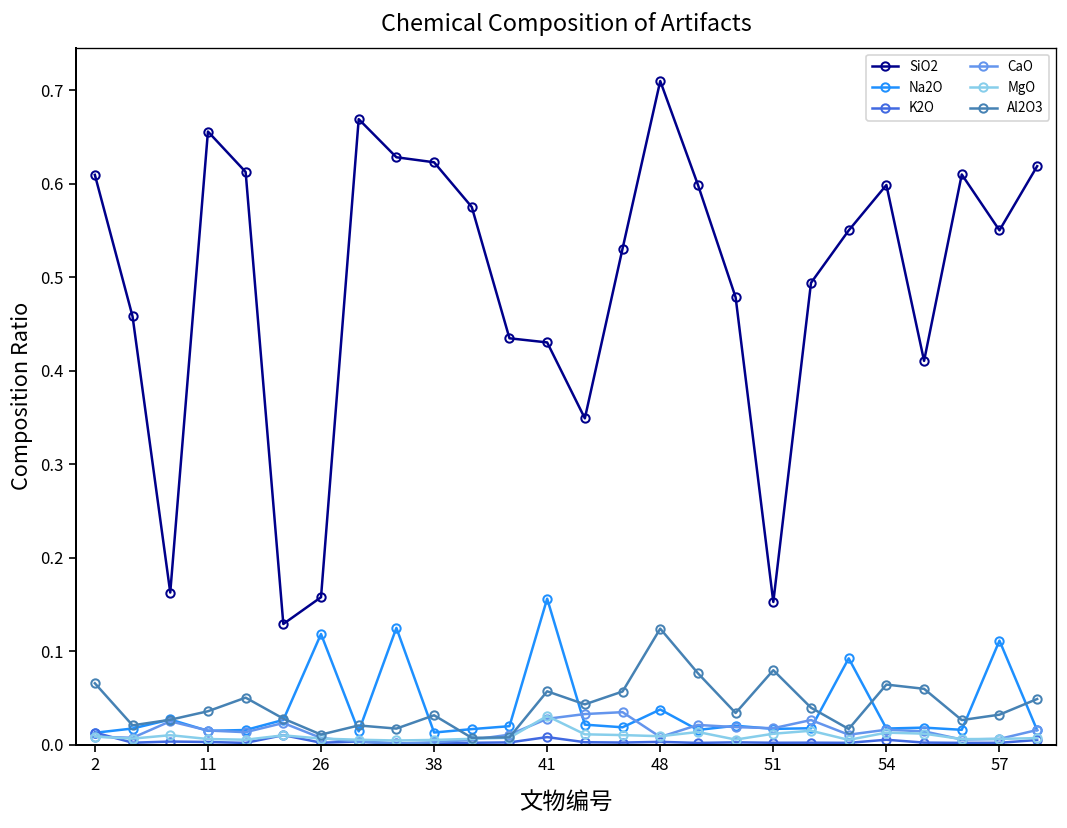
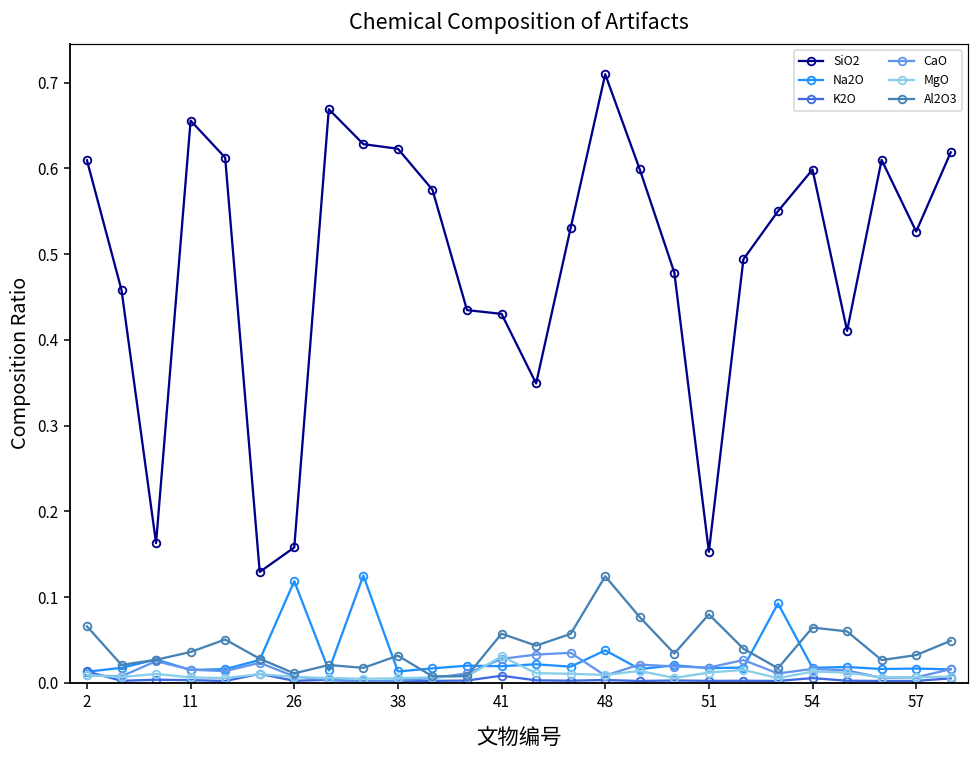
Na2O, 41: 0.16 -> 0.02
SiO2, 57: 0.55 -> 0.53
Na2O, 57: 0.11 -> 0.02
